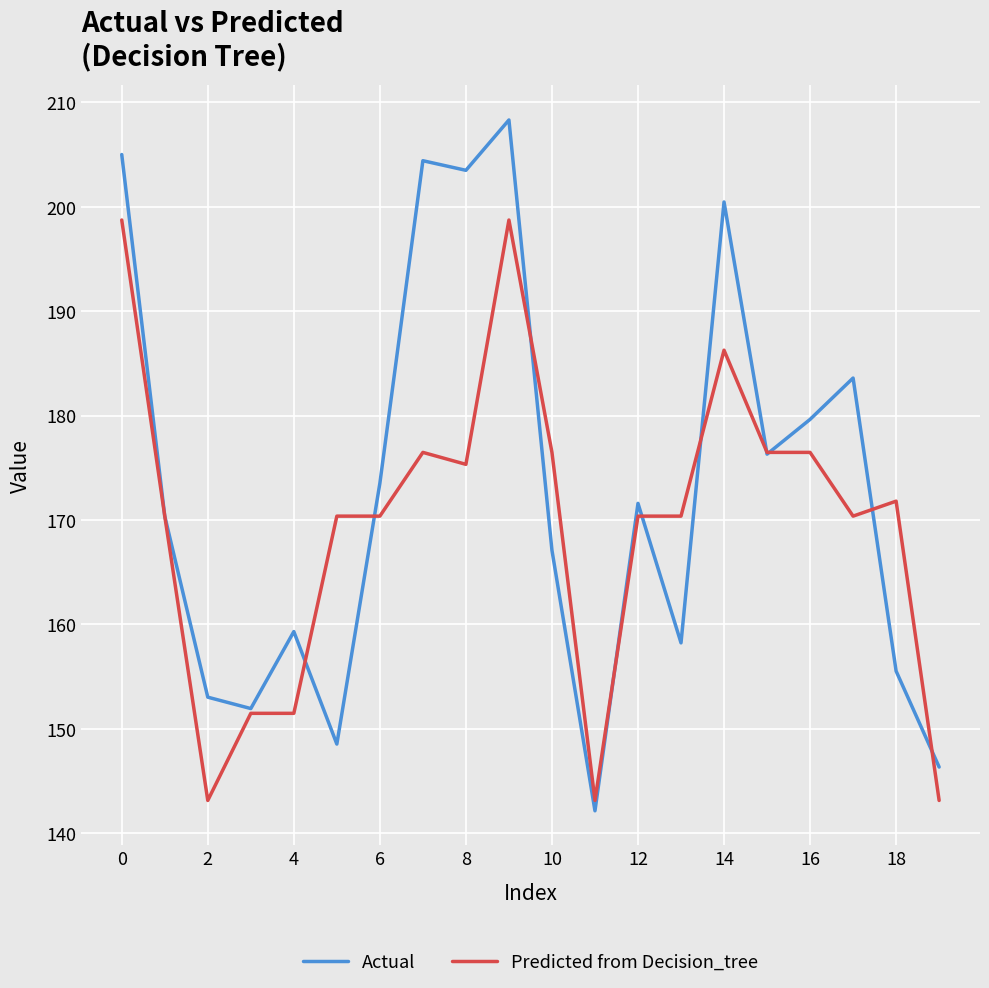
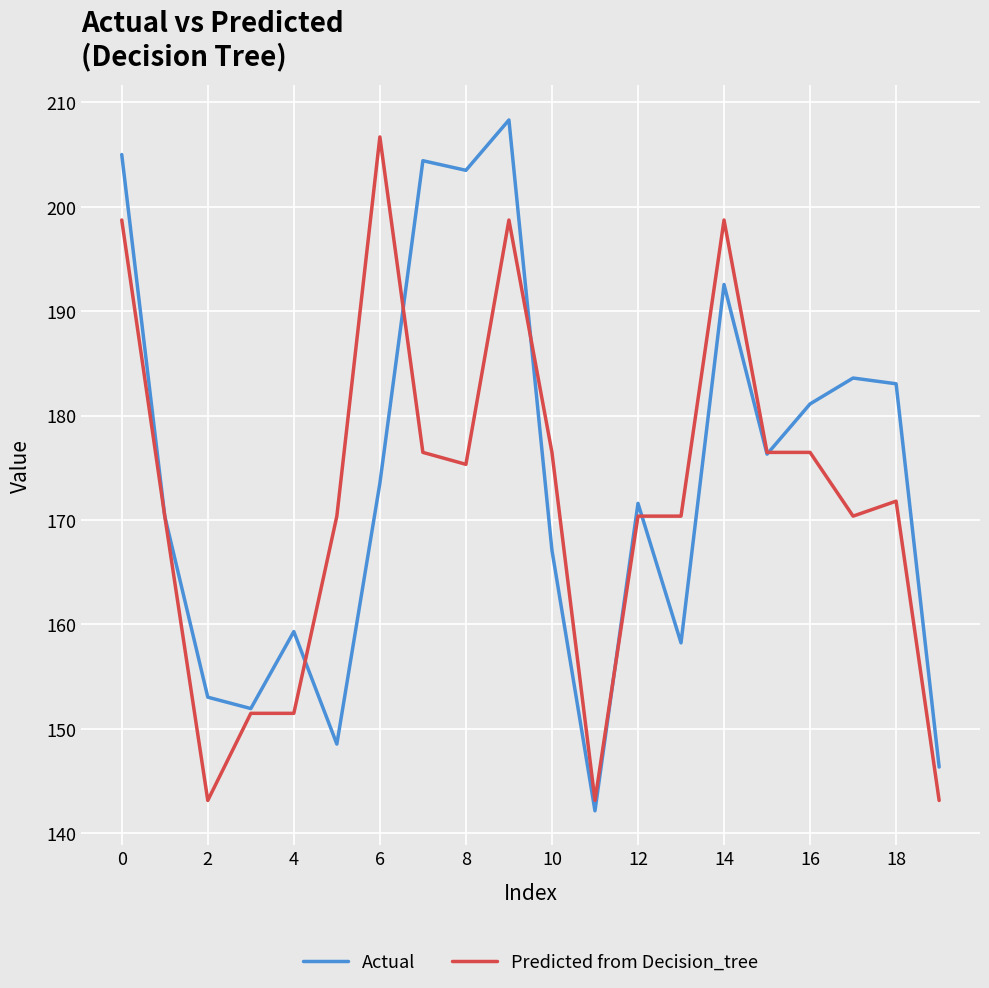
Predicted from Decision_tree, 6: 170.4 -> 206.7
Actual, 14: 200.5 -> 192.6
Predicted from Decision_tree, 14: 186.3 -> 198.7
Actual, 16: 179.6 -> 181.1
Actual, 18: 155.5 -> 183.1
